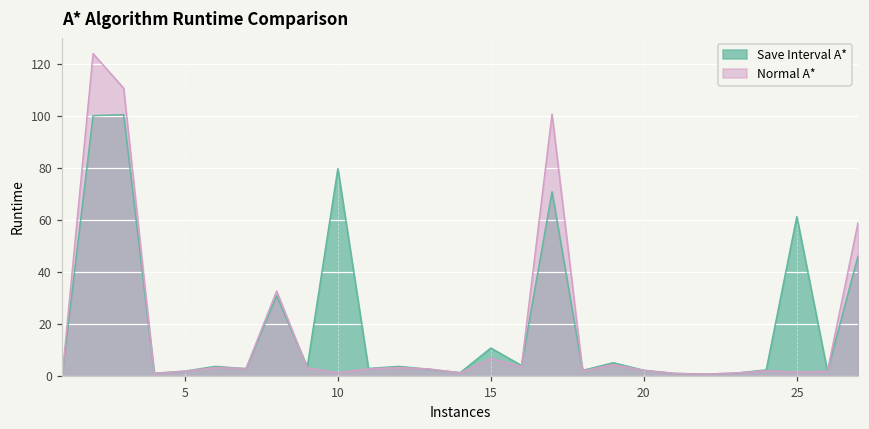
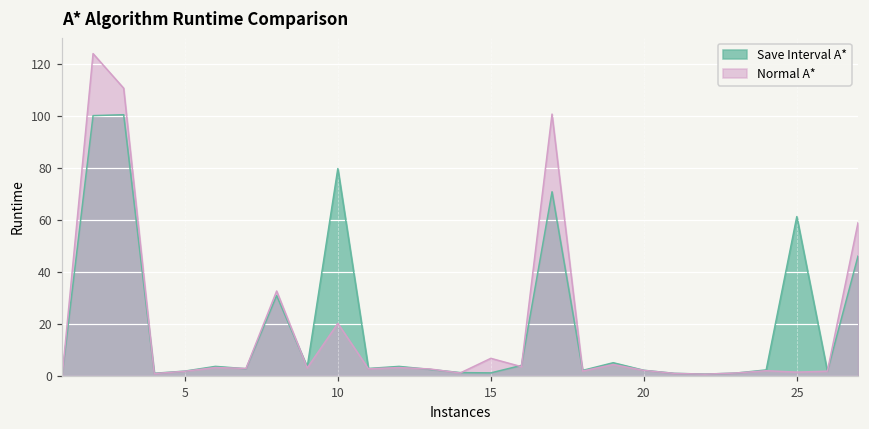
Normal A*, 10: 1 -> 20
Save Interval A*, 15: 11 -> 1
